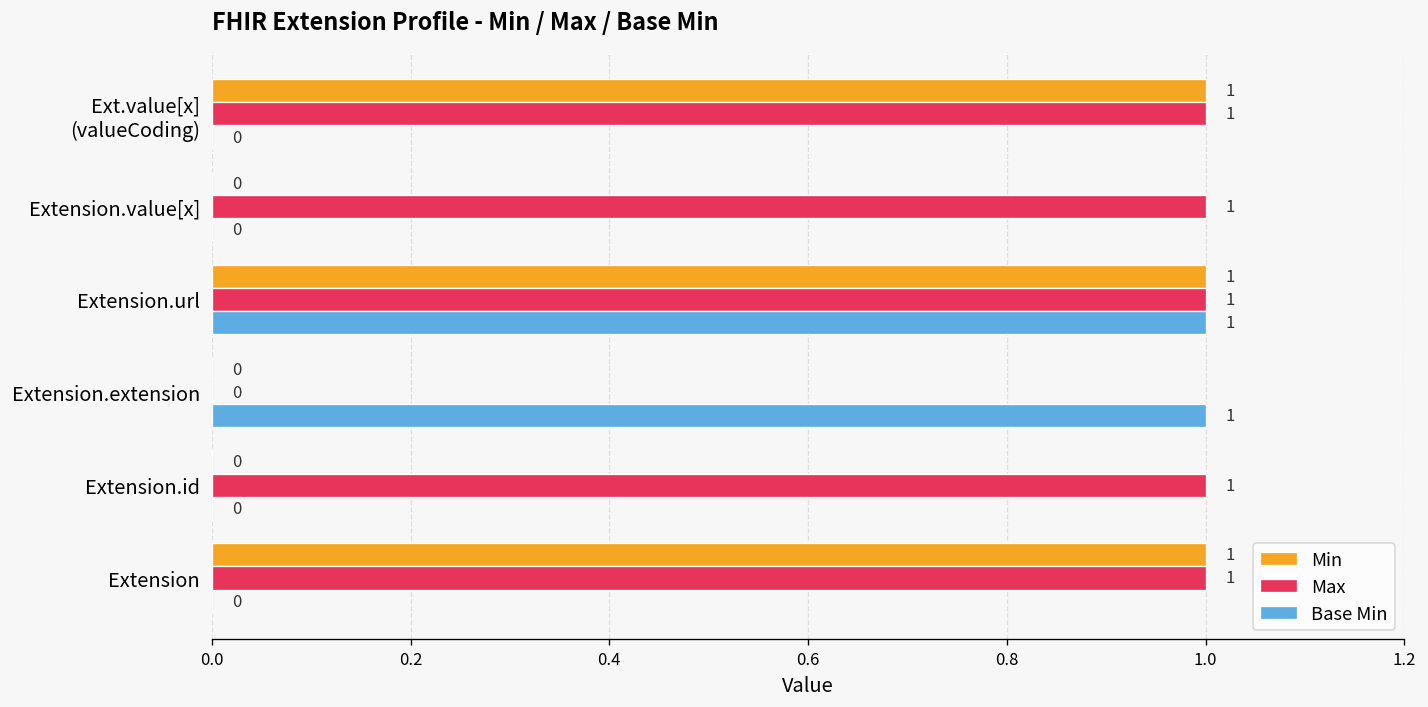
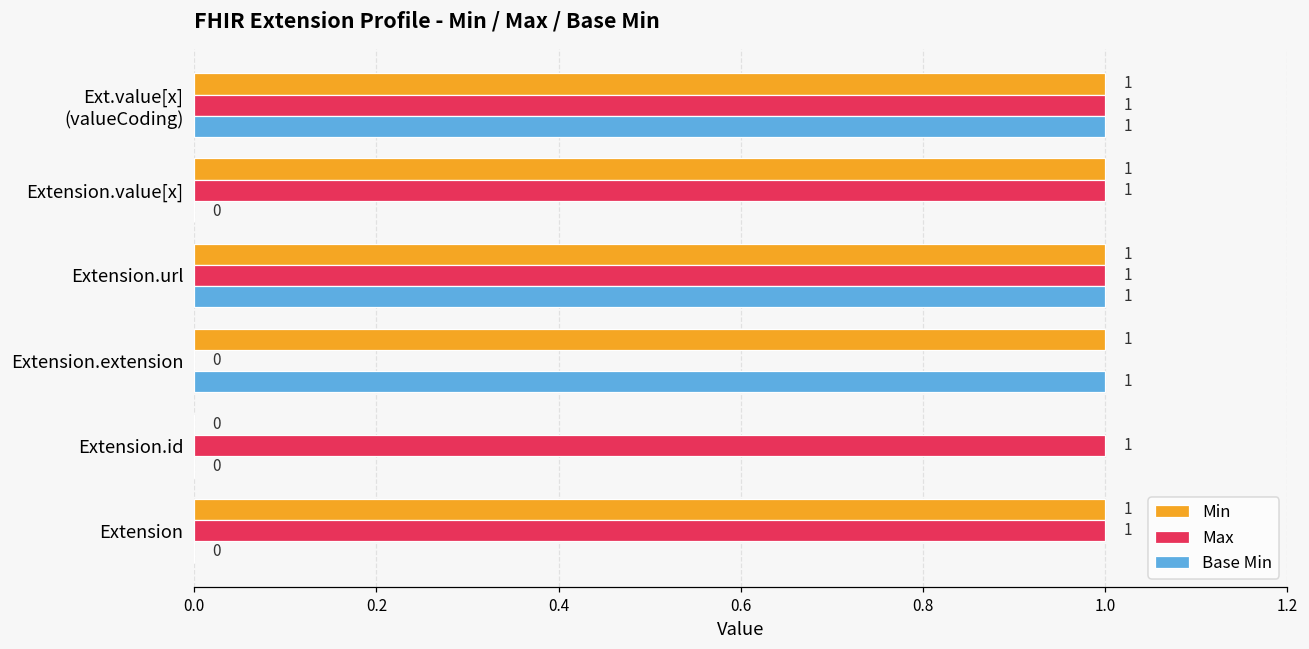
Base Min, Ext.value[x] (valueCoding): 0 -> 1
Min, Extension.value[x]: 0 -> 1
Min, Extension.extension: 0 -> 1
